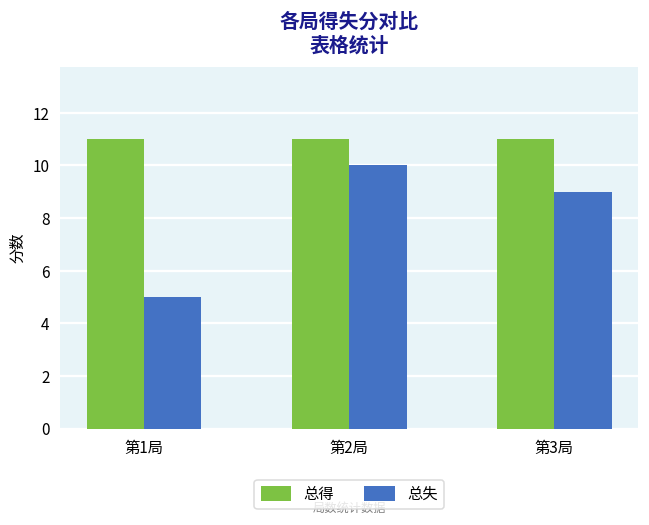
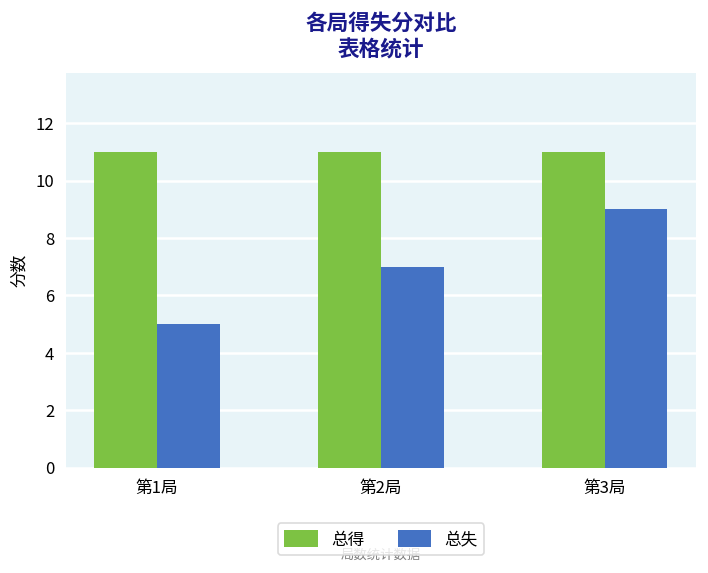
总失, 第2局: 10 -> 7
